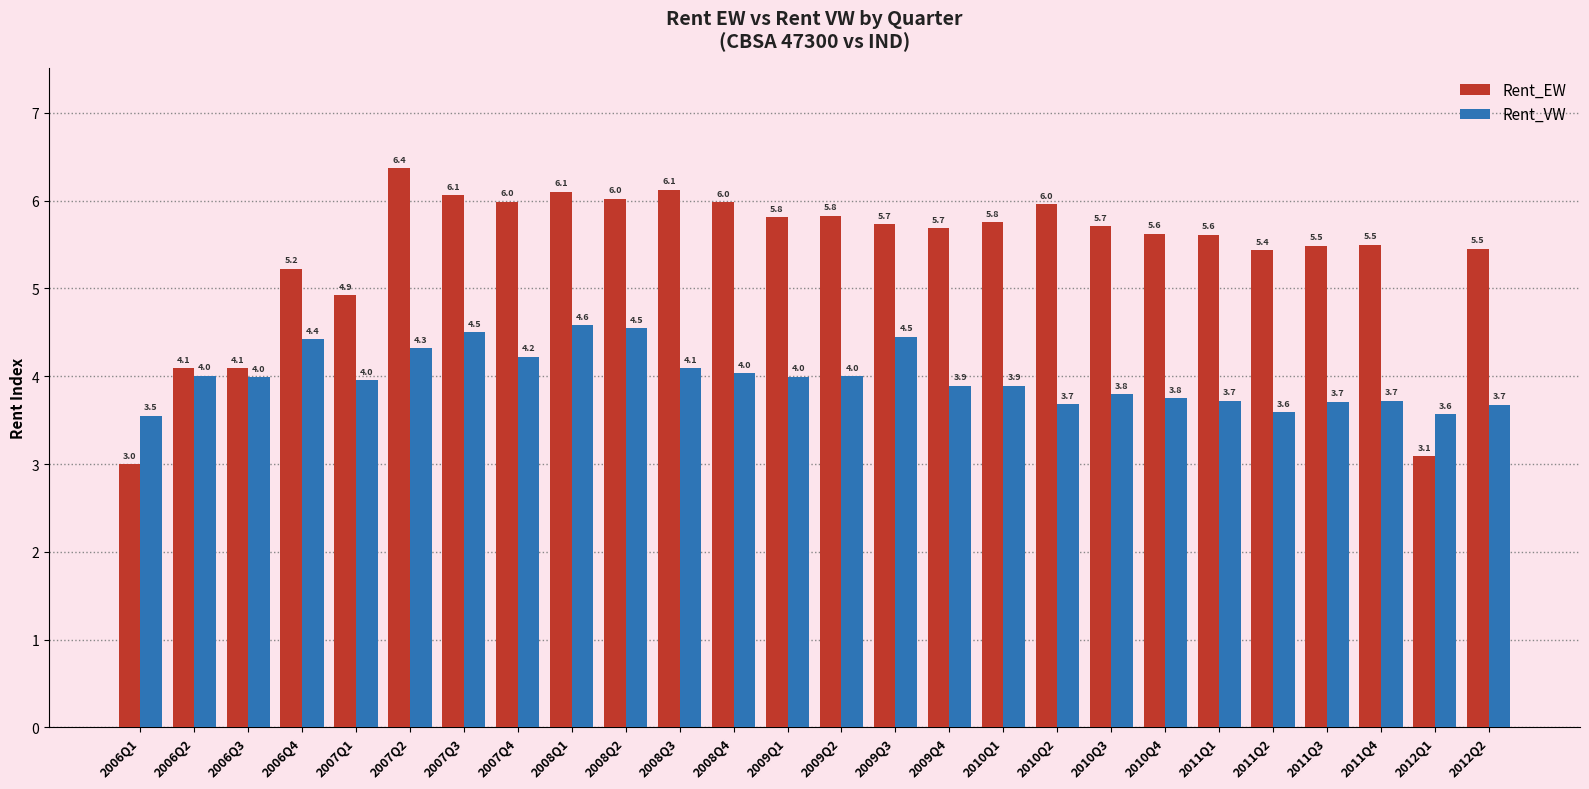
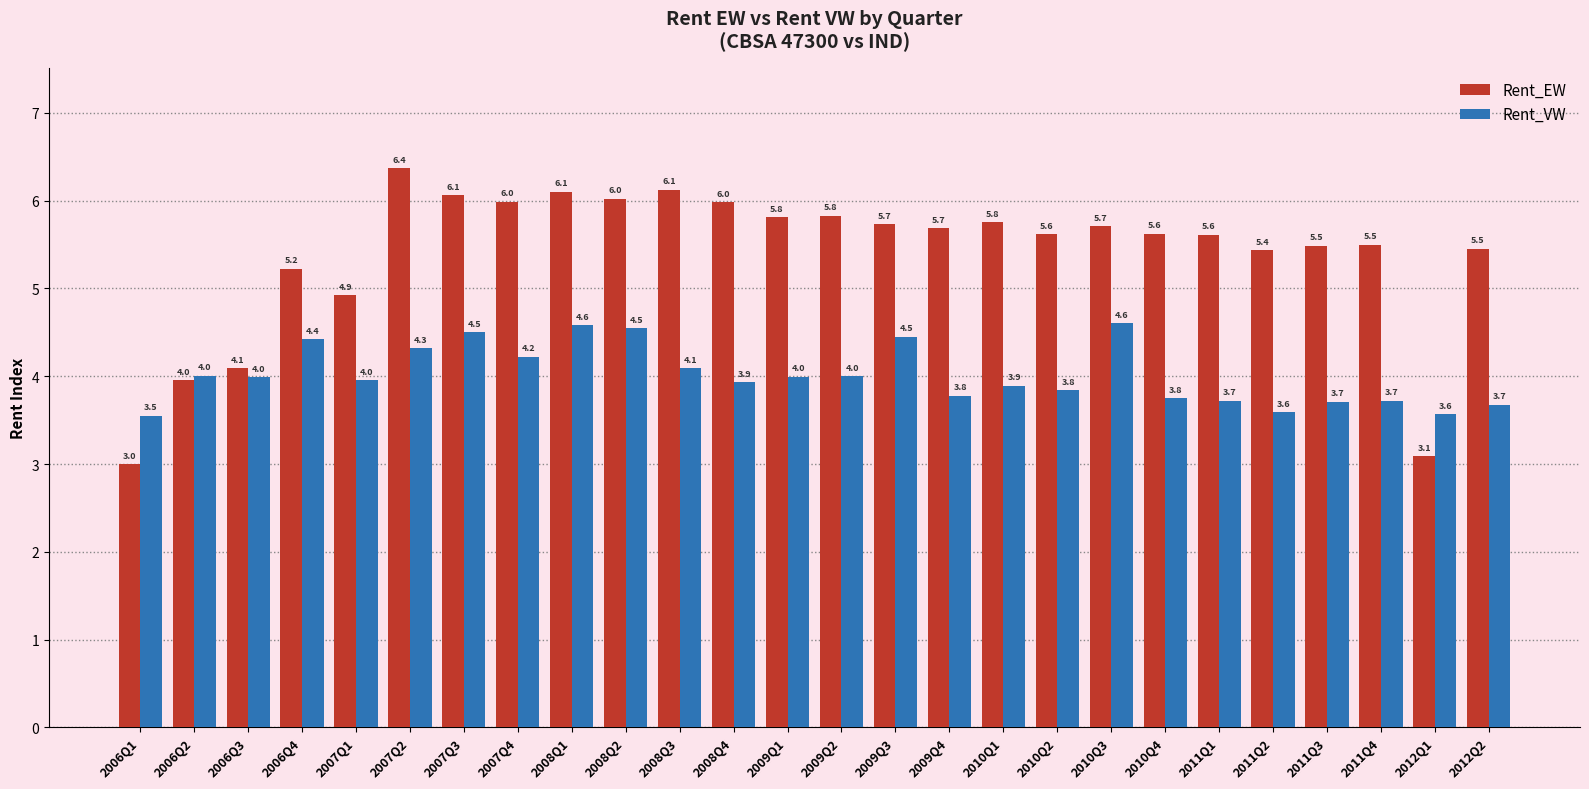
Rent_EW, 2006Q2: 4.1 -> 4.0
Rent_VW, 2008Q4: 4.0 -> 3.9
Rent_VW, 2009Q4: 3.9 -> 3.8
Rent_EW, 2010Q2: 6.0 -> 5.6
Rent_VW, 2010Q2: 3.7 -> 3.8
Rent_VW, 2010Q3: 3.8 -> 4.6
